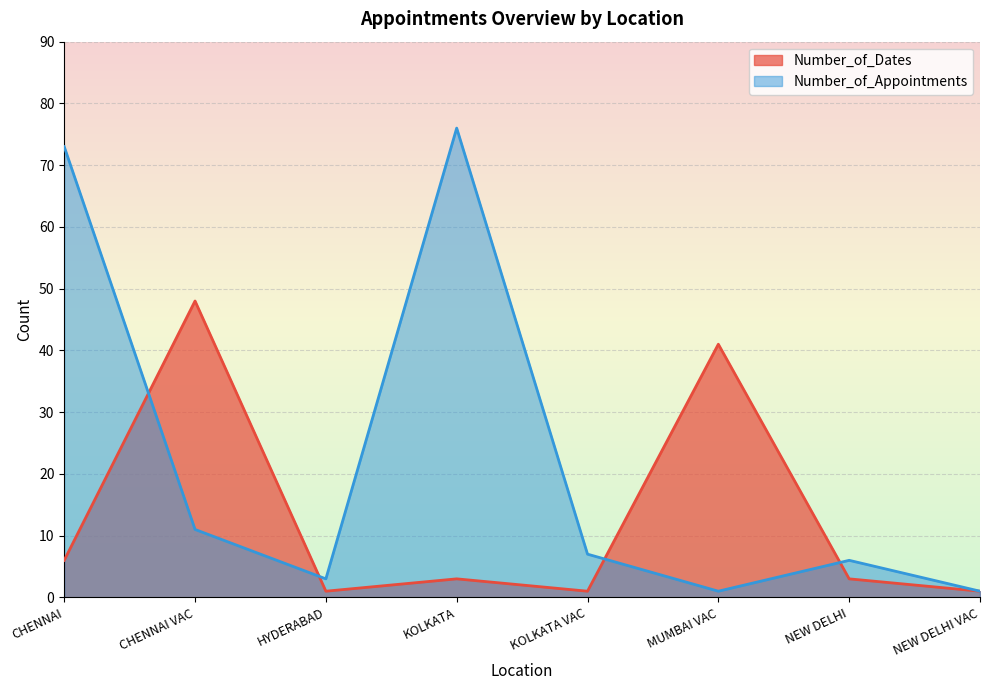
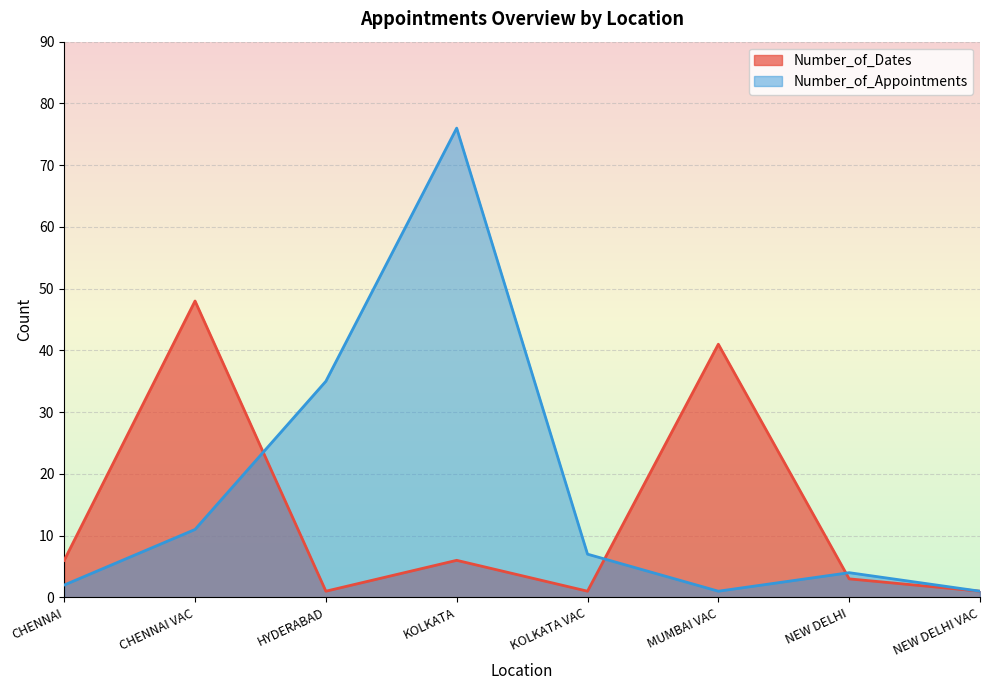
Number_of_Appointments, CHENNAI: 73 -> 2
Number_of_Appointments, HYDERABAD: 3 -> 35
Number_of_Dates, KOLKATA: 3 -> 6
Number_of_Appointments, NEW DELHI: 6 -> 4
